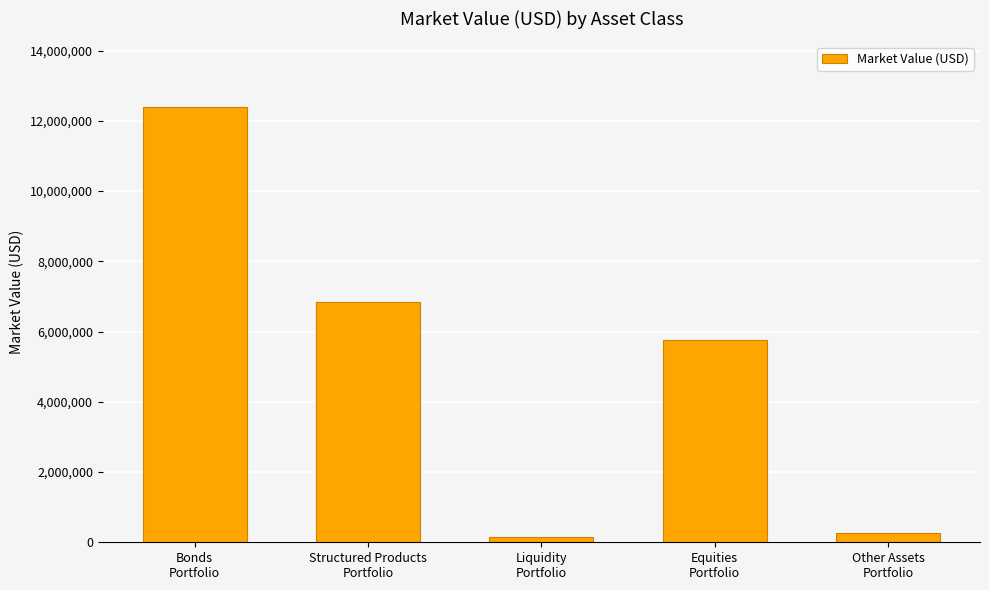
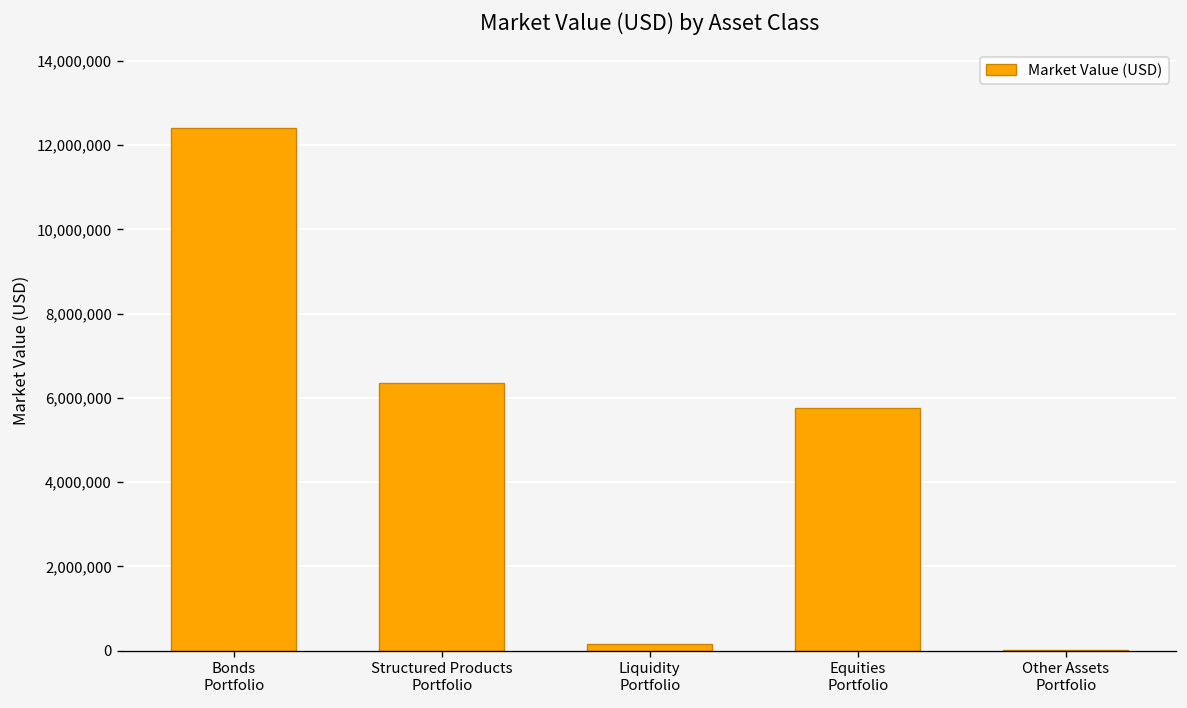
Structured Products Portfolio: 6,800,000 -> 6,400,000
Other Assets Portfolio: 300,000 -> 0
